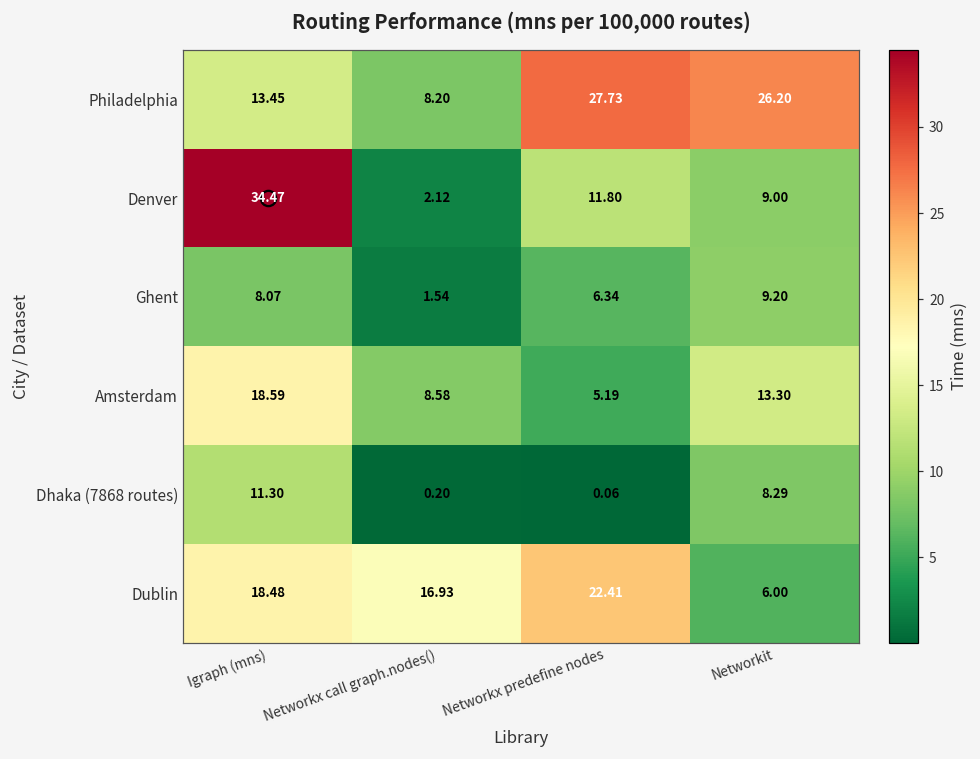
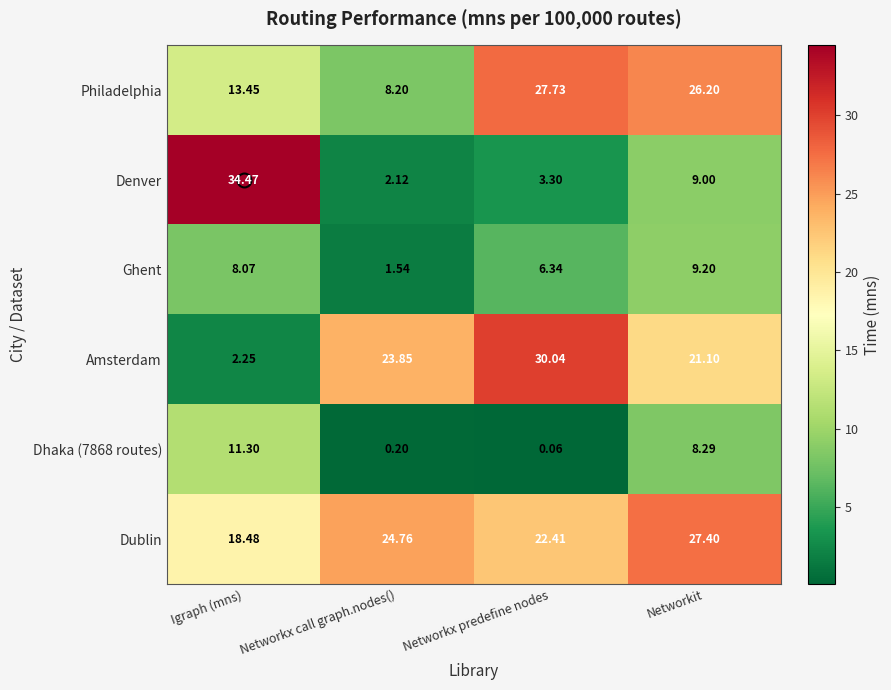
Denver, Networkx predefine nodes: 11.80 -> 3.30
Amsterdam, Igraph (mns): 18.59 -> 2.25
Amsterdam, Networkx call graph.nodes(): 8.58 -> 23.85
Amsterdam, Networkx predefine nodes: 5.19 -> 30.04
Amsterdam, Networkit: 13.30 -> 21.10
Dublin, Networkx call graph.nodes(): 16.93 -> 24.76
Dublin, Networkit: 6.00 -> 27.40
